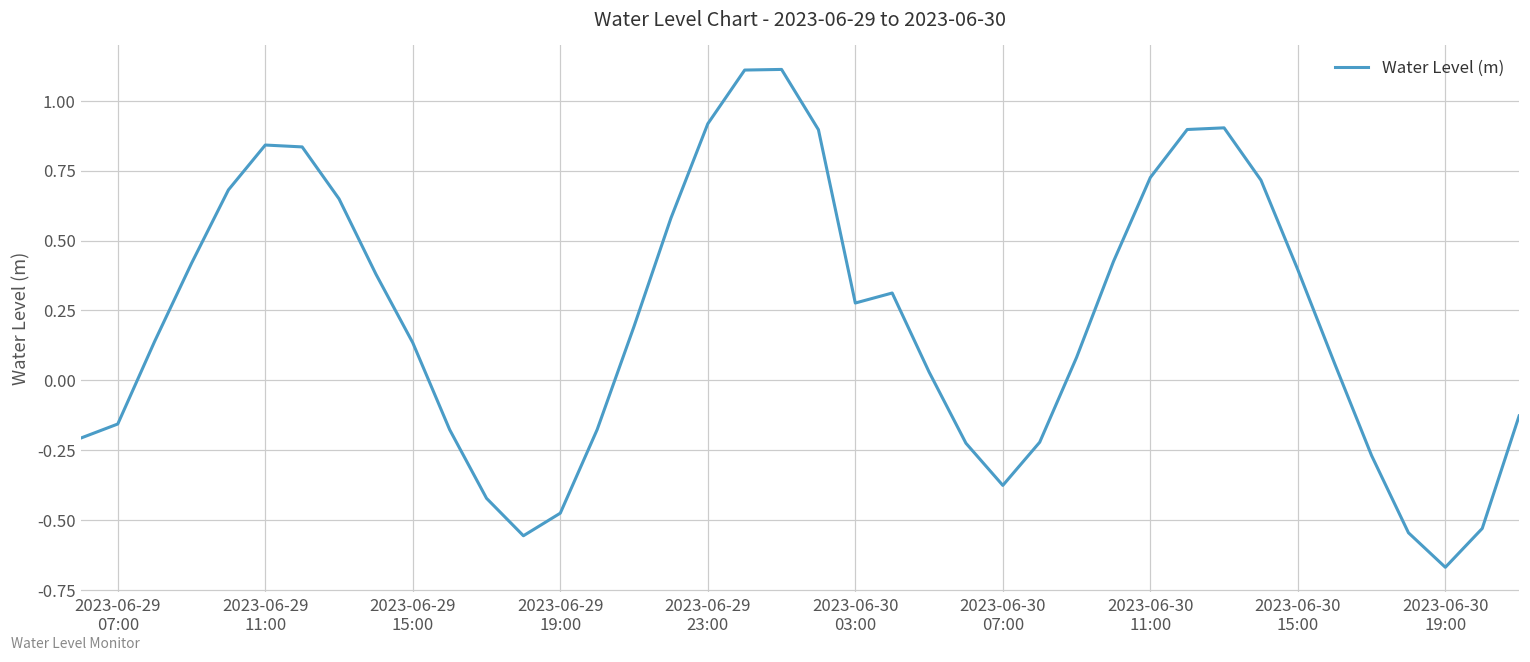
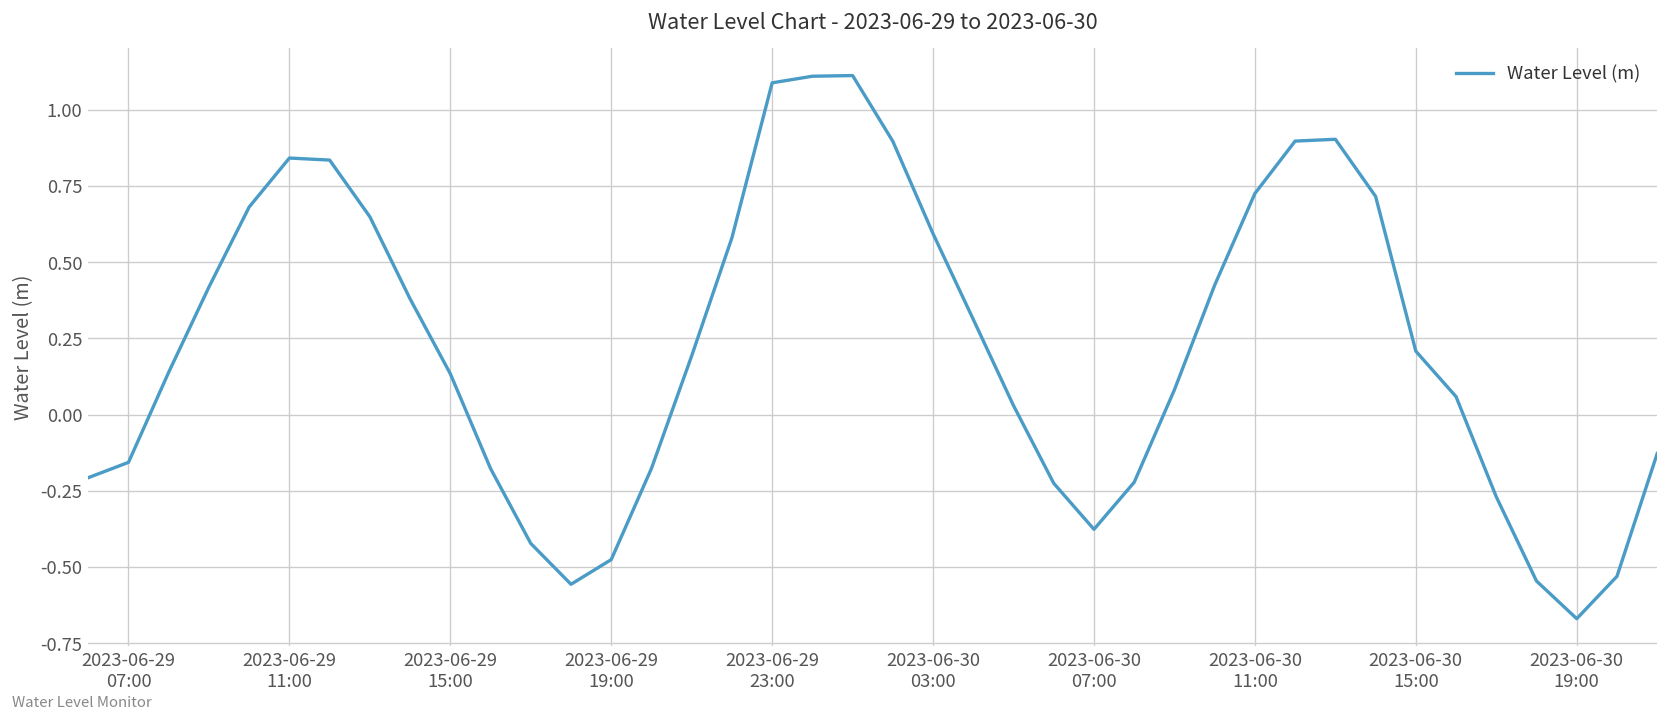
2023-06-29 23:00: 0.92 -> 1.09
2023-06-30 03:00: 0.28 -> 0.59
2023-06-30 15:00: 0.40 -> 0.21
